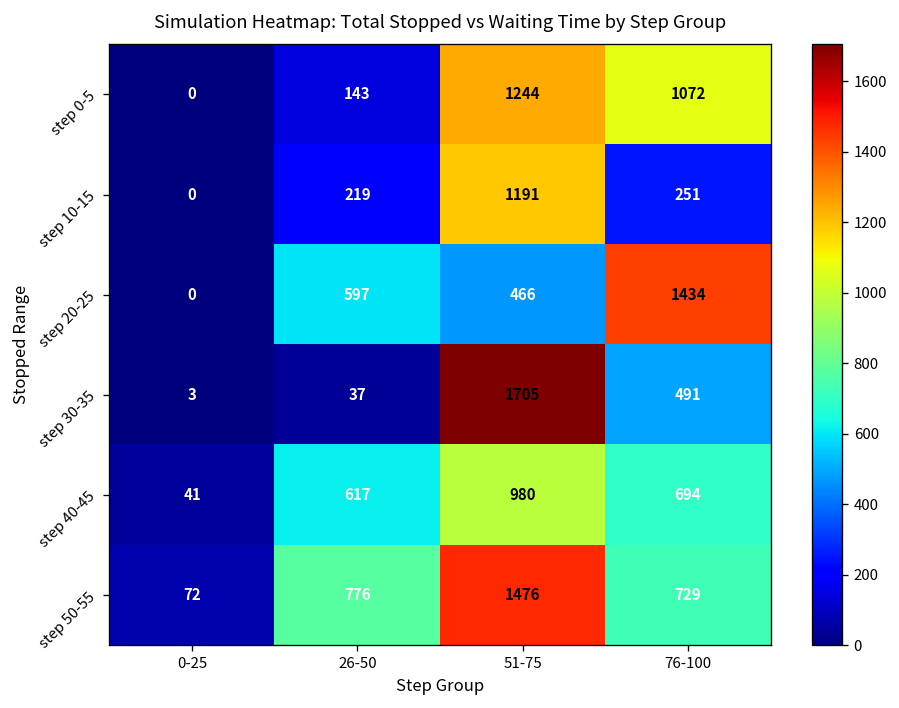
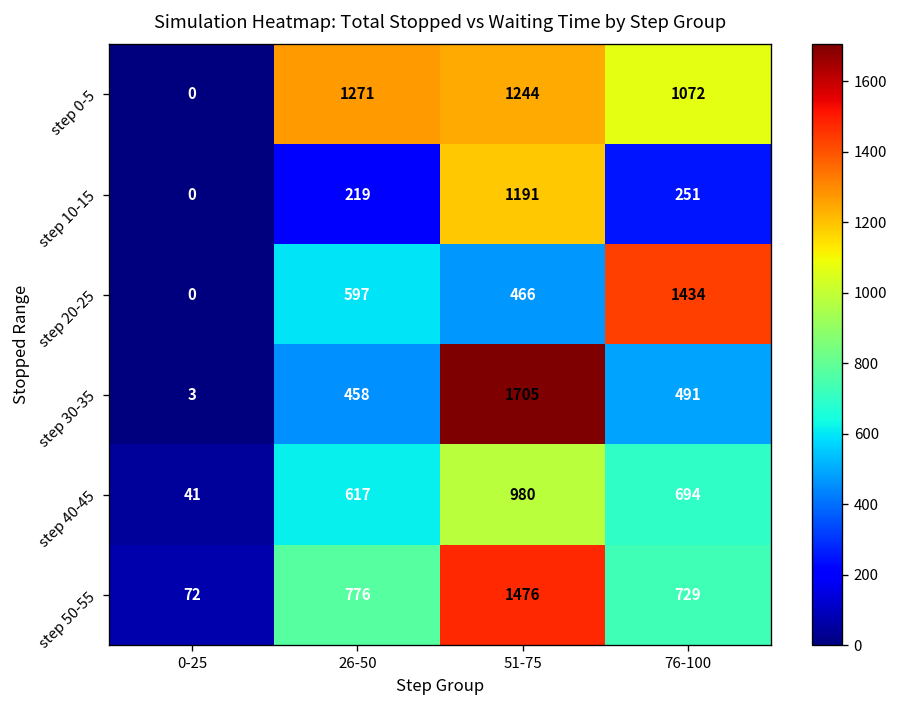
step 0-5, 26-50: 143 -> 1271
step 30-35, 26-50: 37 -> 458
